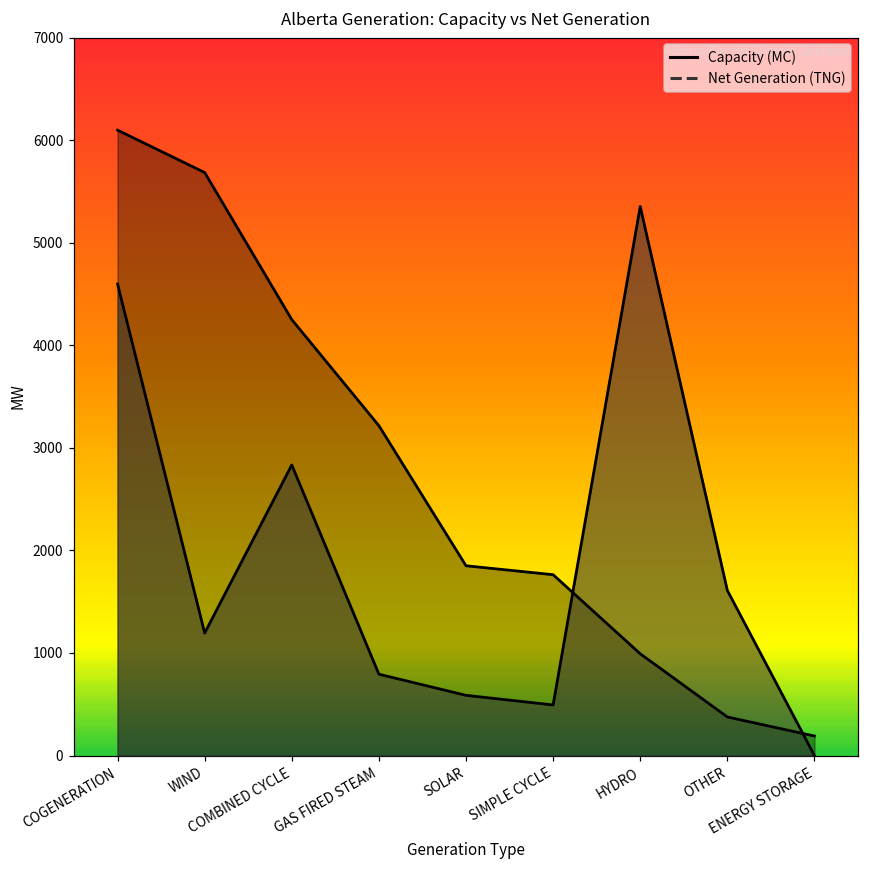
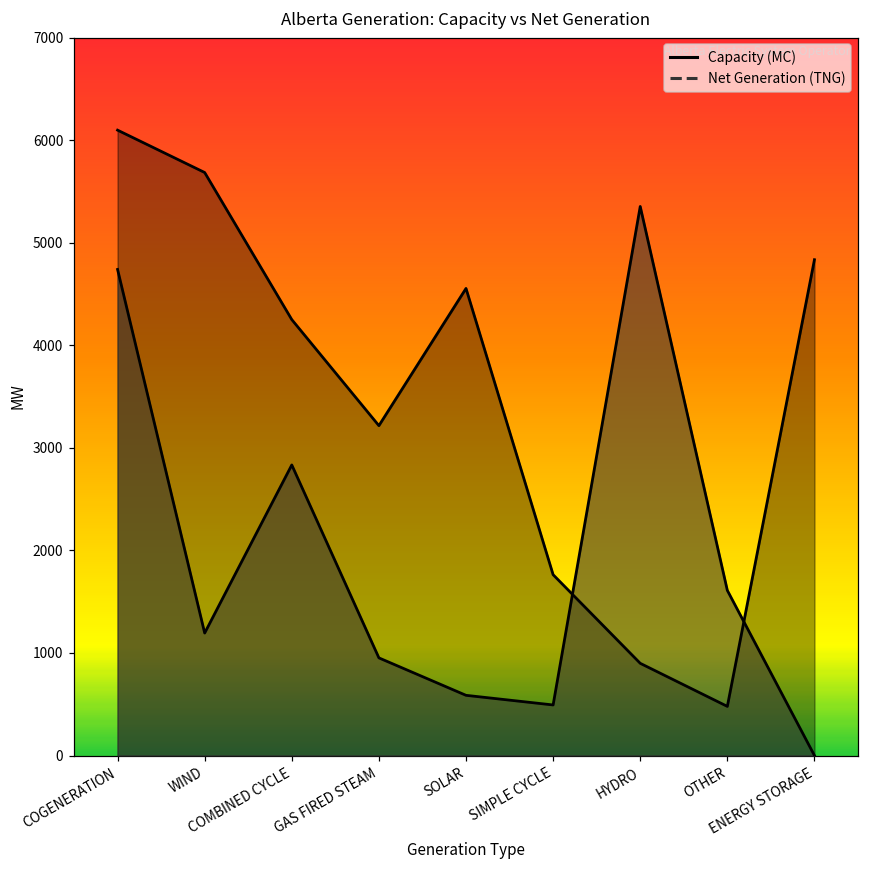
Net Generation (TNG), COGENERATION: 4600 -> 4700
Net Generation (TNG), GAS FIRED STEAM: 800 -> 1000
Capacity (MC), SOLAR: 1900 -> 4600
Capacity (MC), HYDRO: 1000 -> 900
Capacity (MC), OTHER: 400 -> 500
Capacity (MC), ENERGY STORAGE: 200 -> 4800
